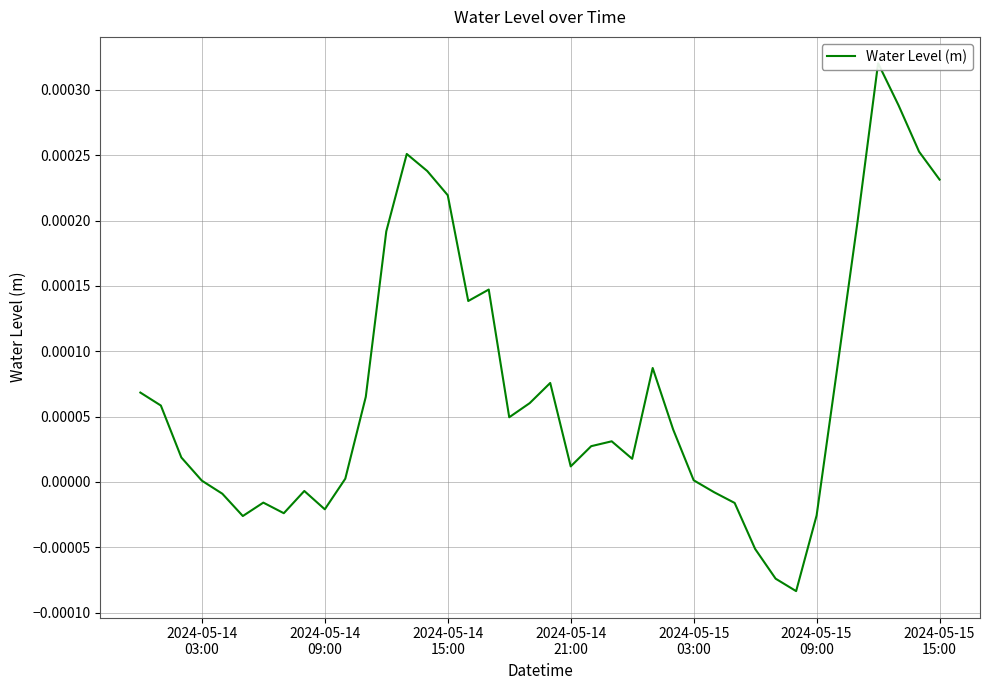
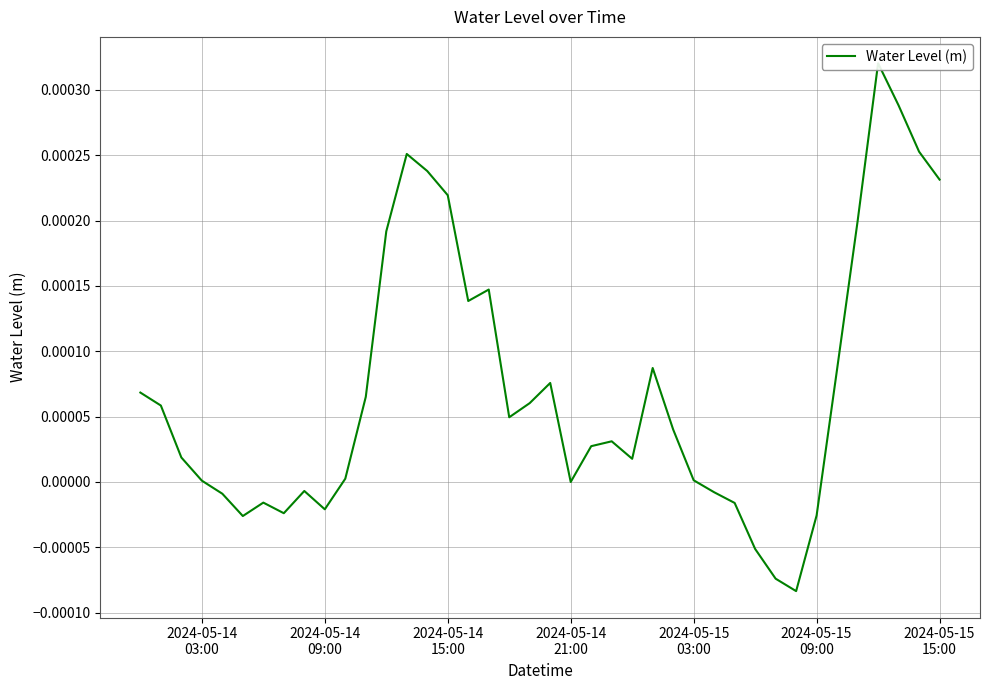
2024-05-14 21:00: 0.00001 -> 0.00000
